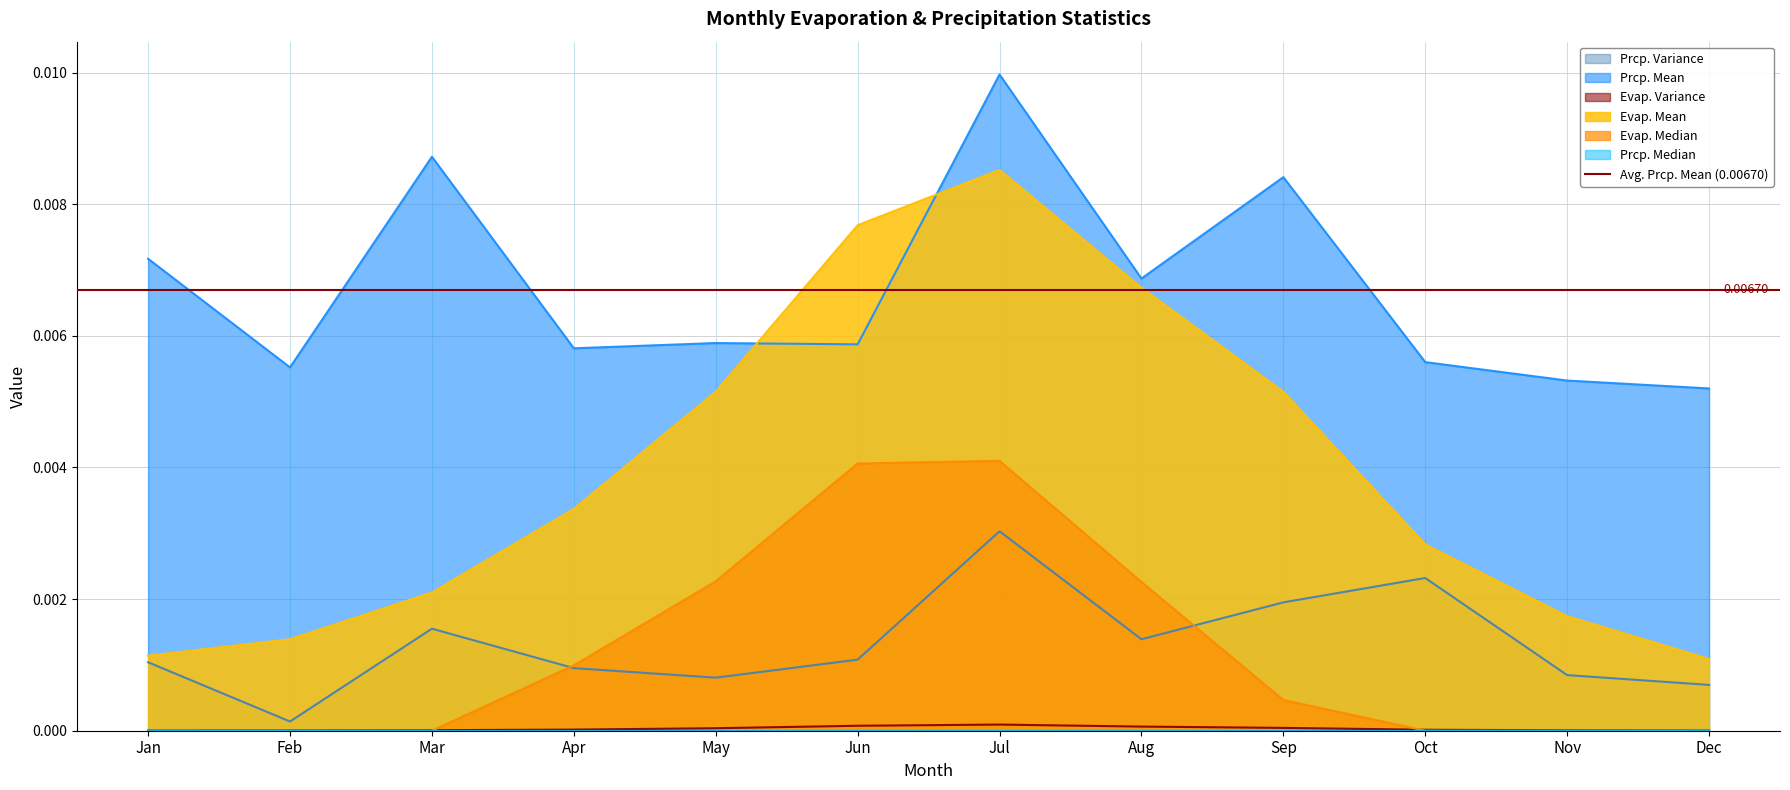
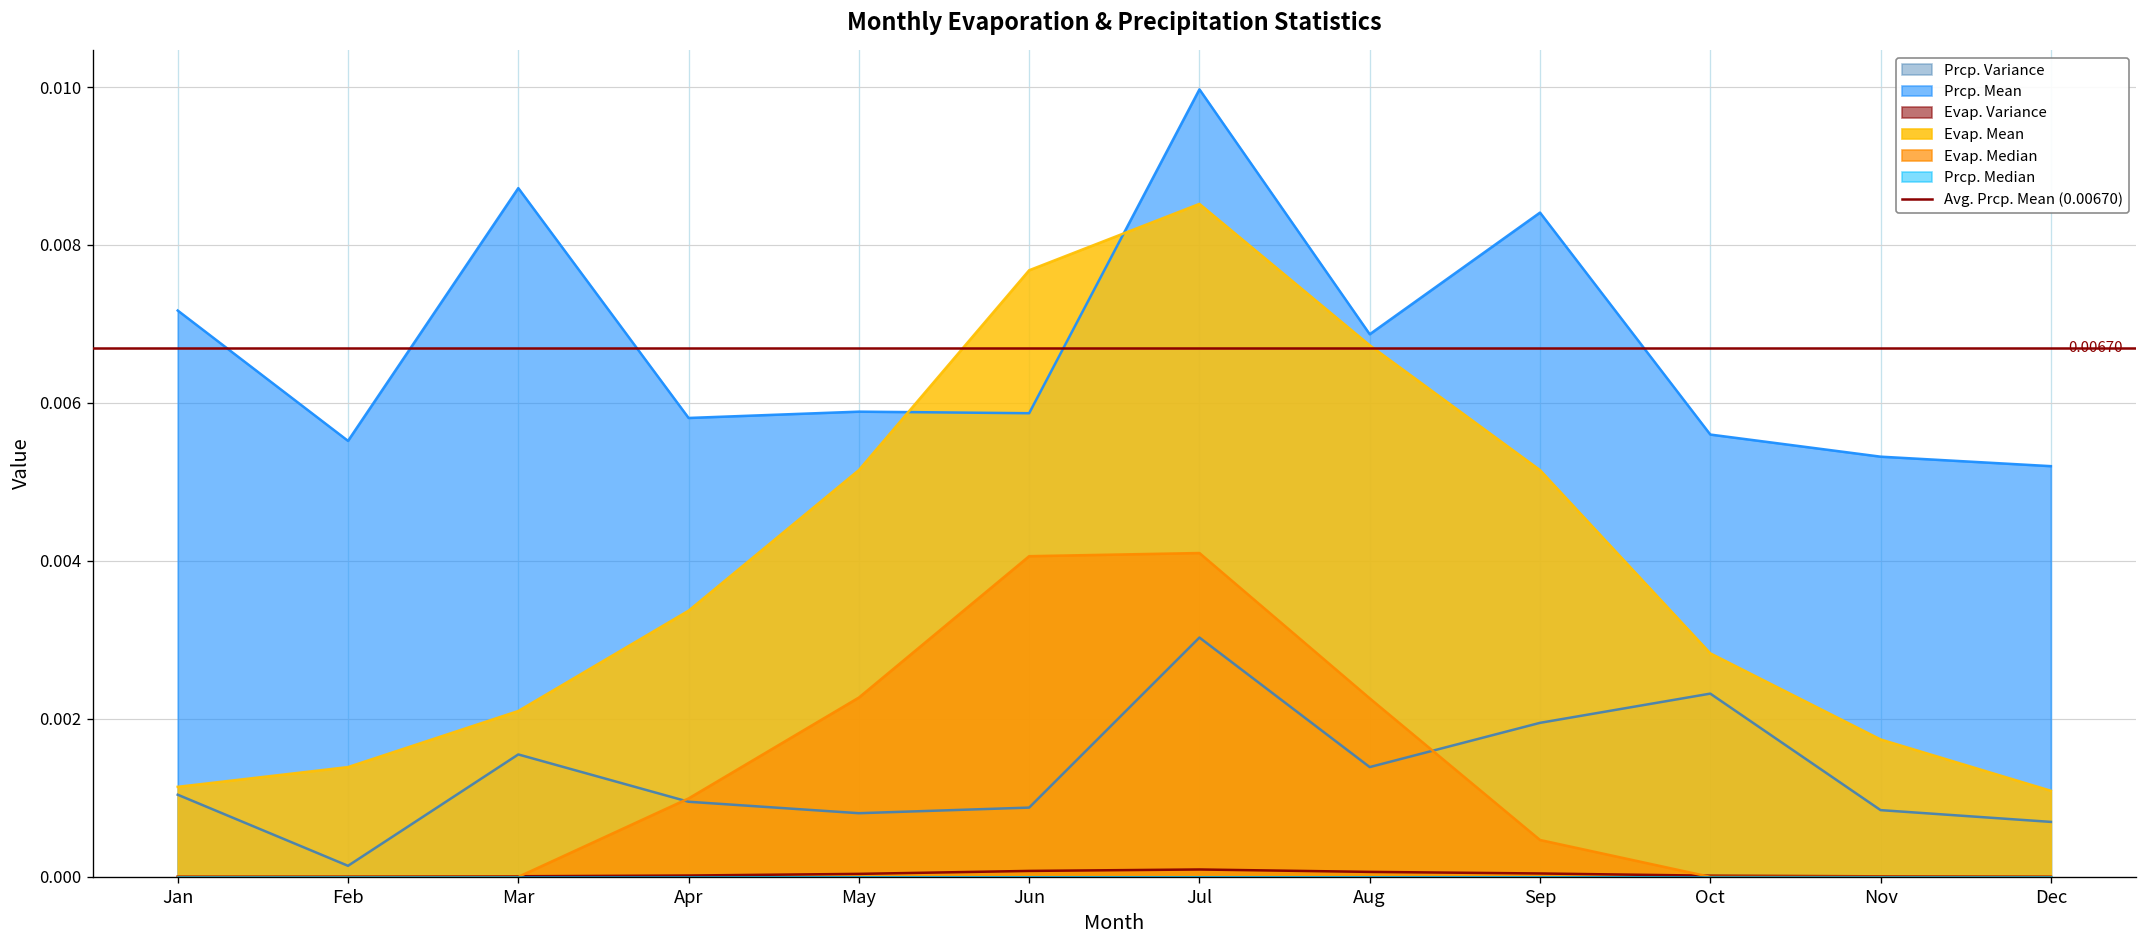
Prcp. Variance, Jun: 0.0011 -> 0.0009
